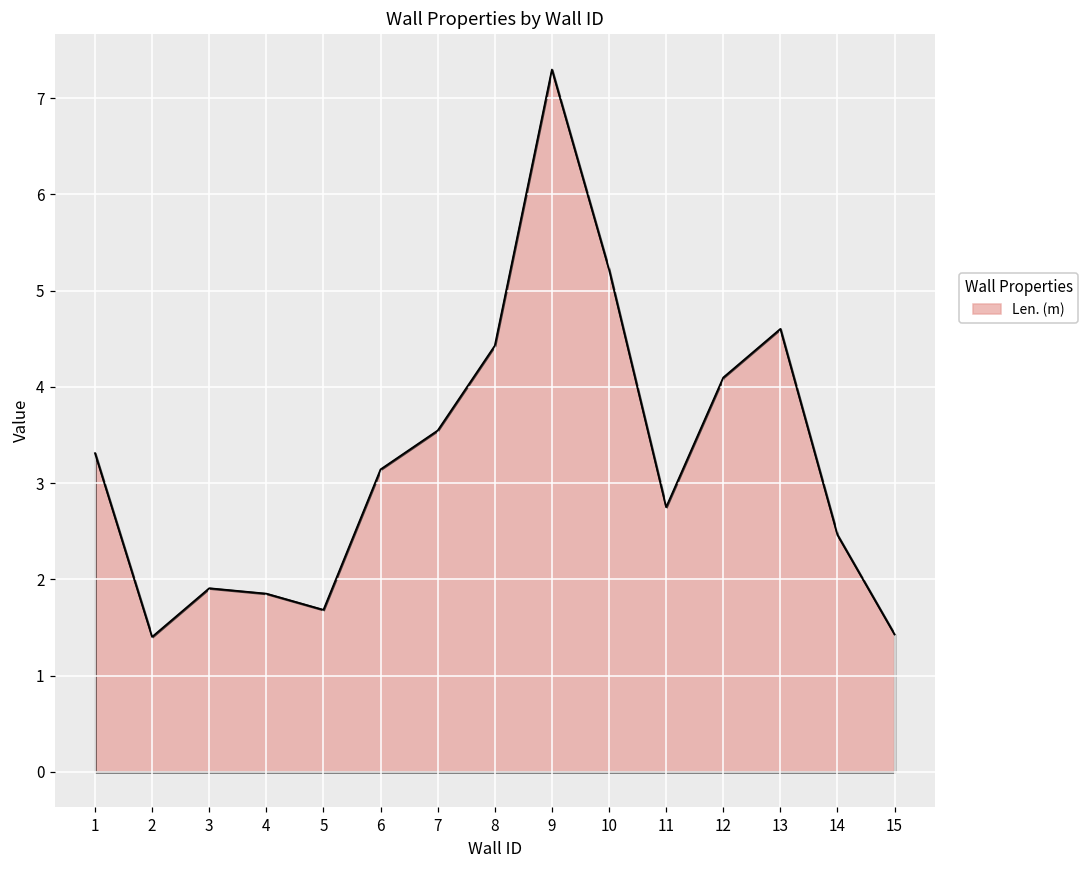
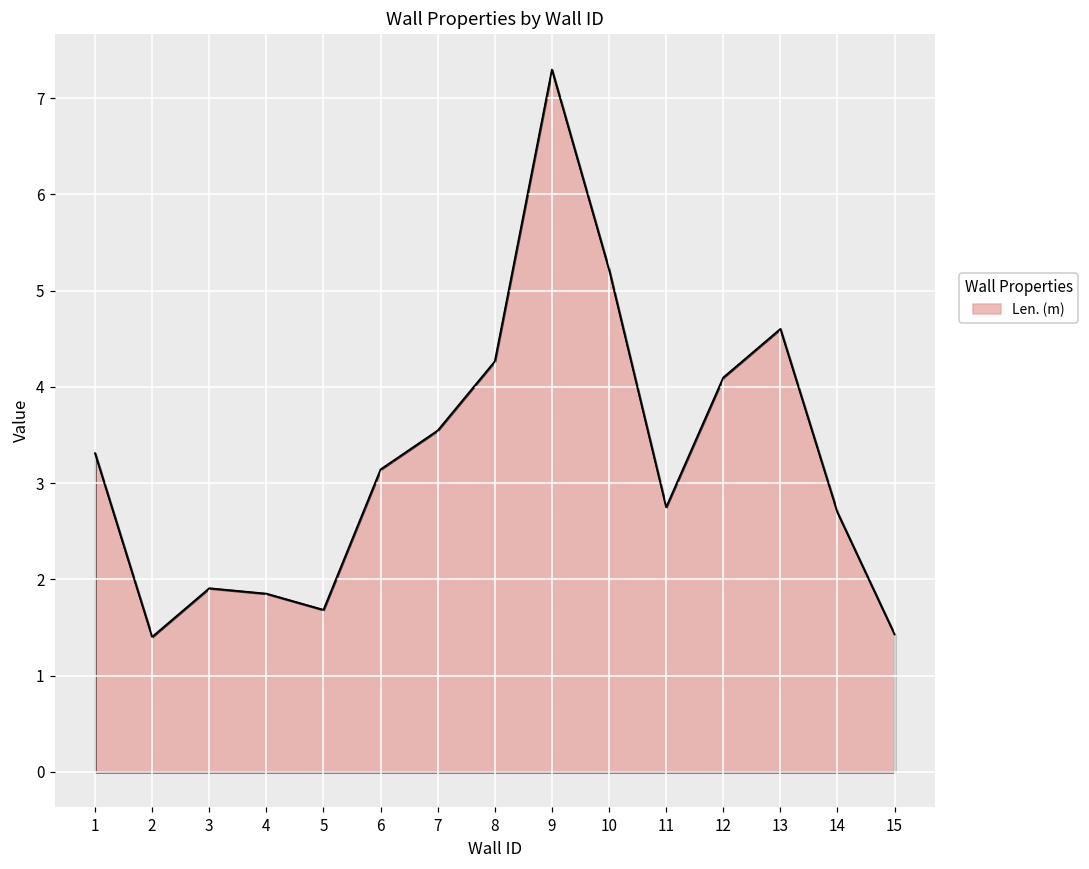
8: 4.4 -> 4.3
14: 2.5 -> 2.7
